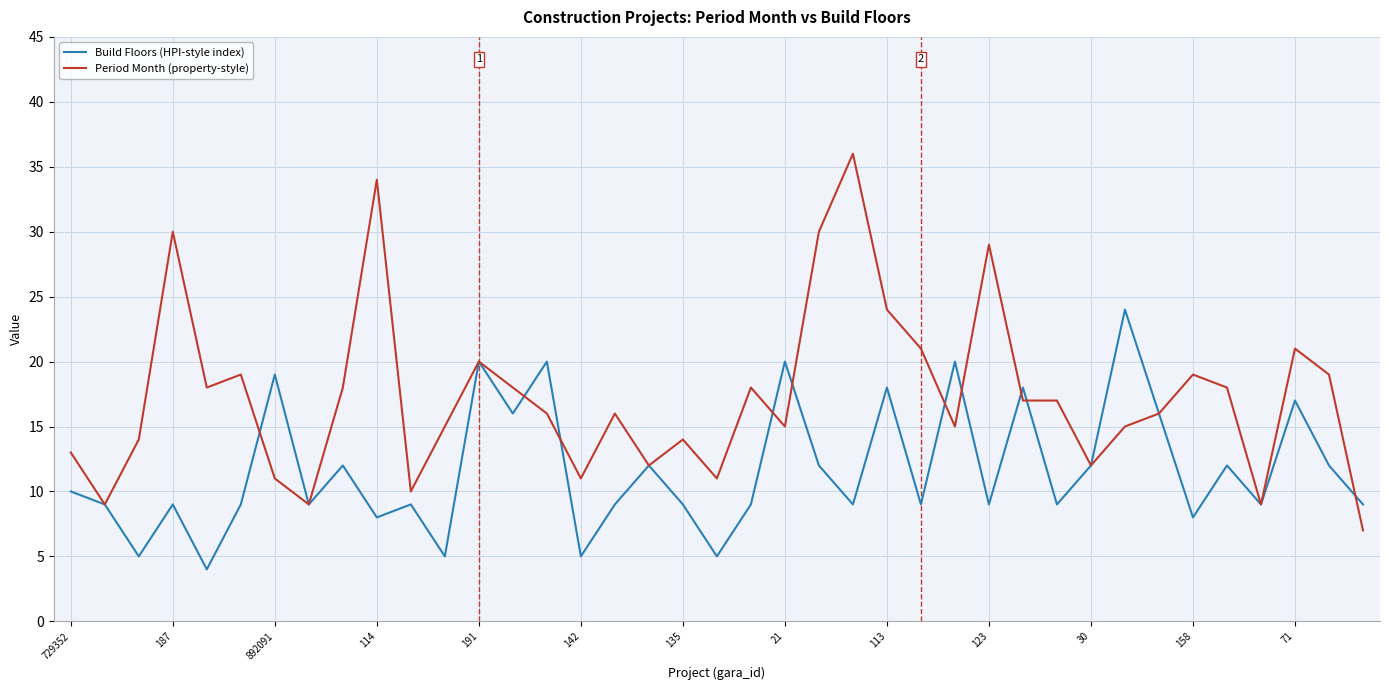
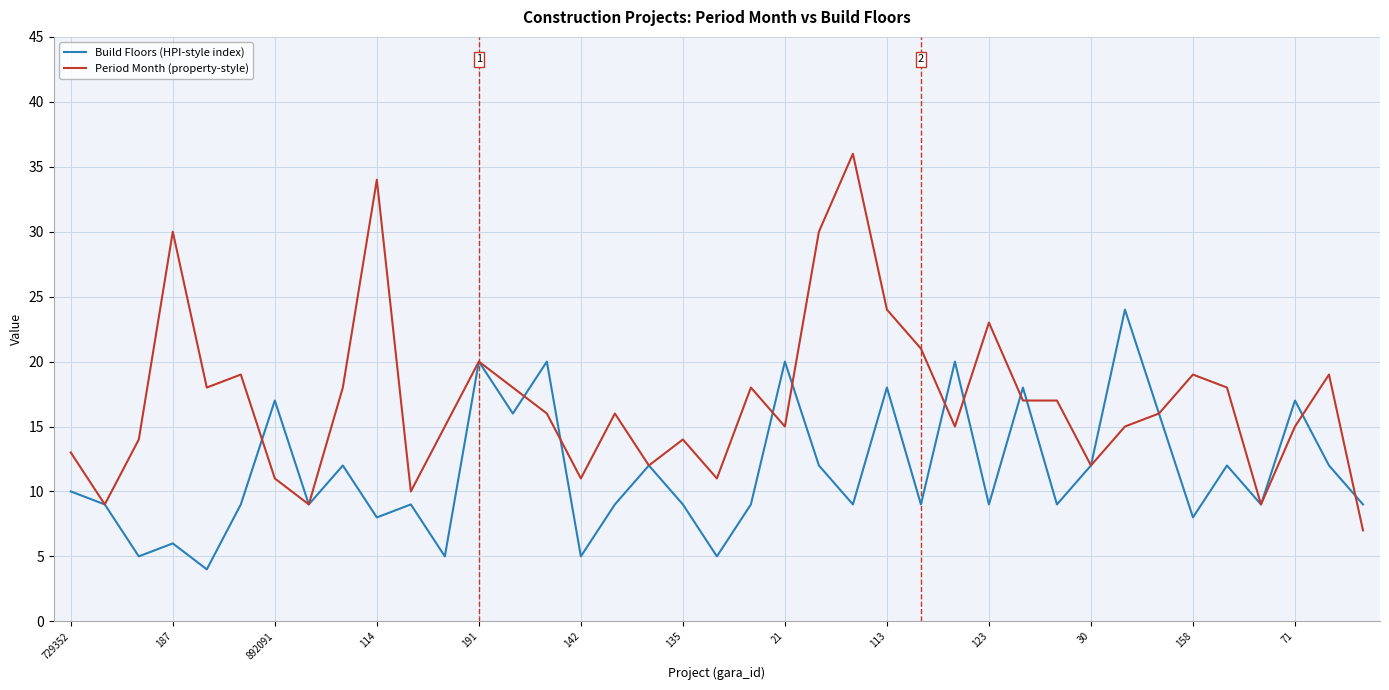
Build Floors (HPI-style index), 187: 9 -> 6
Build Floors (HPI-style index), 892091: 19 -> 17
Period Month (property-style), 123: 29 -> 23
Period Month (property-style), 71: 21 -> 15
